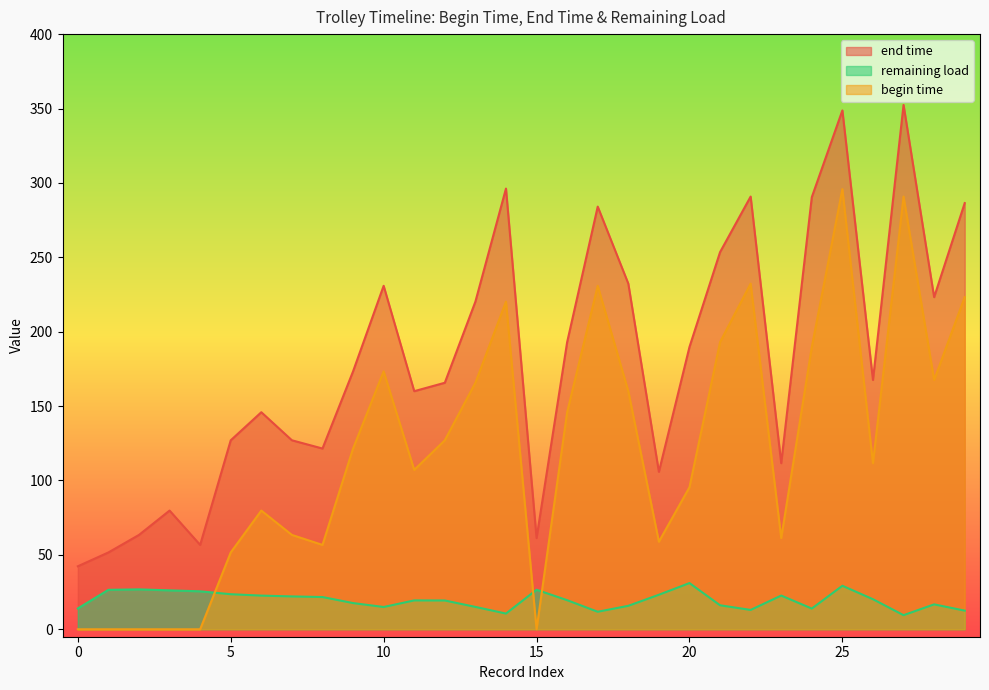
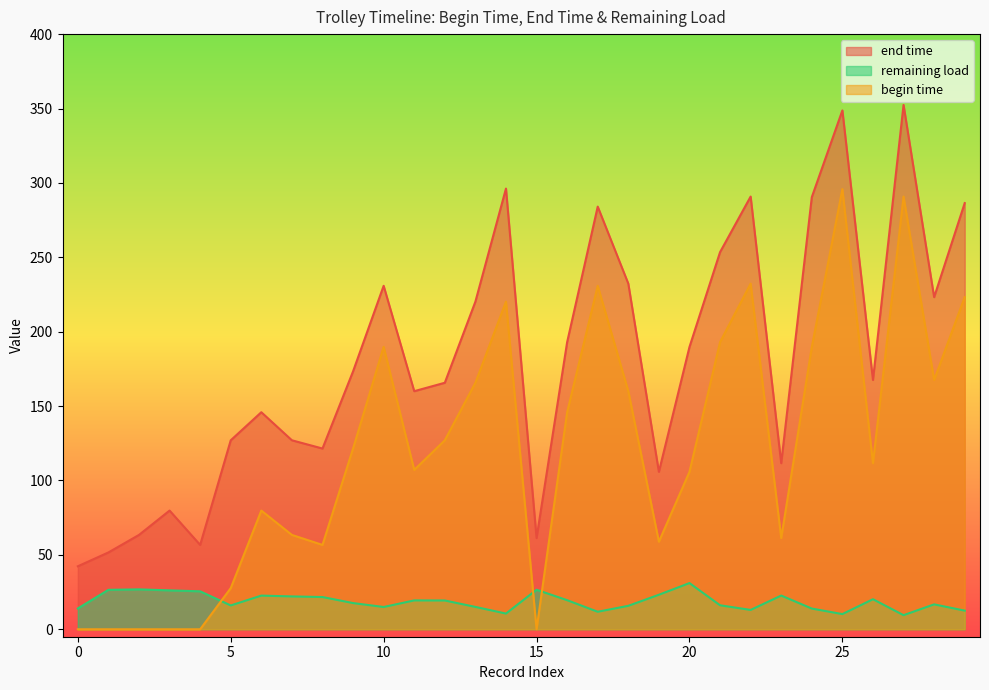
remaining load, 5: 24 -> 16
begin time, 5: 52 -> 28
begin time, 10: 173 -> 190
begin time, 20: 95 -> 106
remaining load, 25: 29 -> 10
